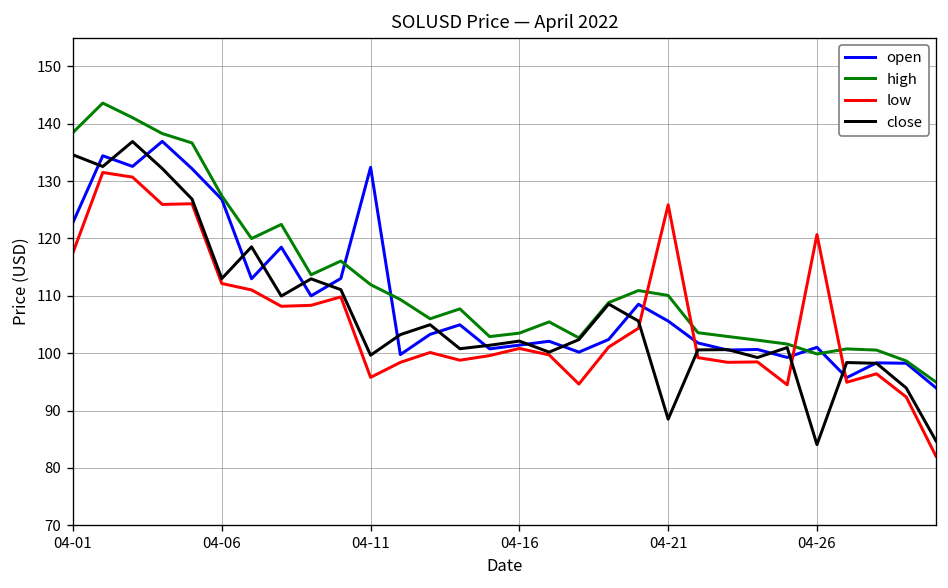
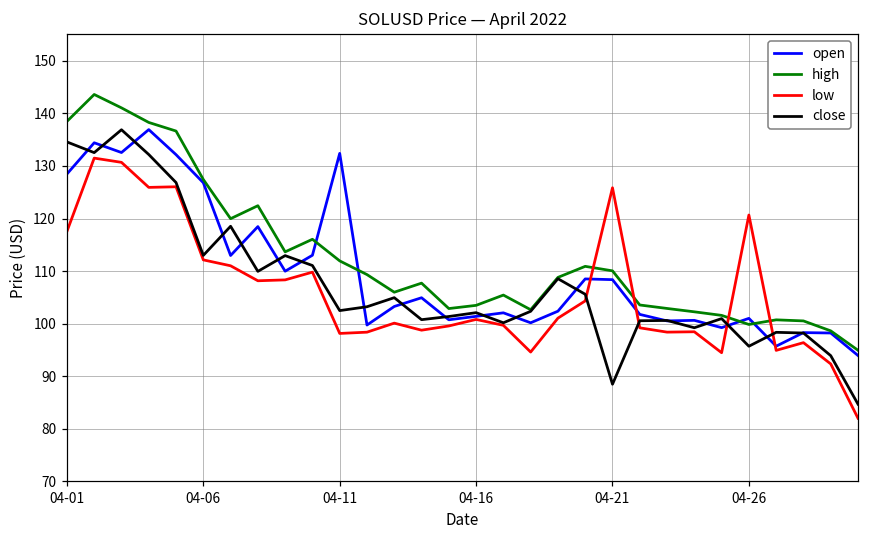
open, 04-01: 123 -> 128
low, 04-11: 96 -> 98
close, 04-11: 100 -> 102
open, 04-21: 106 -> 108
close, 04-26: 84 -> 96
